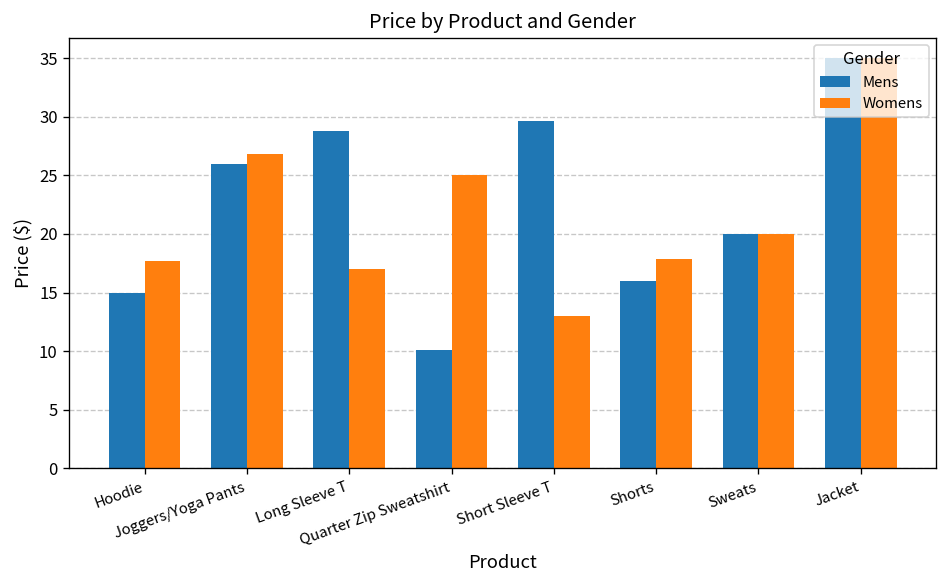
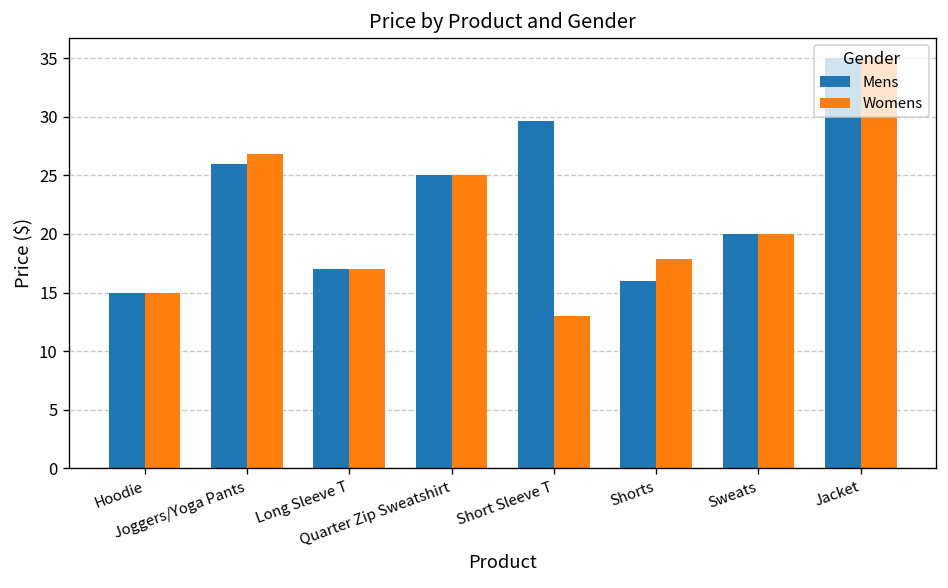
Womens, Hoodie: 18 -> 15
Mens, Long Sleeve T: 29 -> 17
Mens, Quarter Zip Sweatshirt: 10 -> 25
